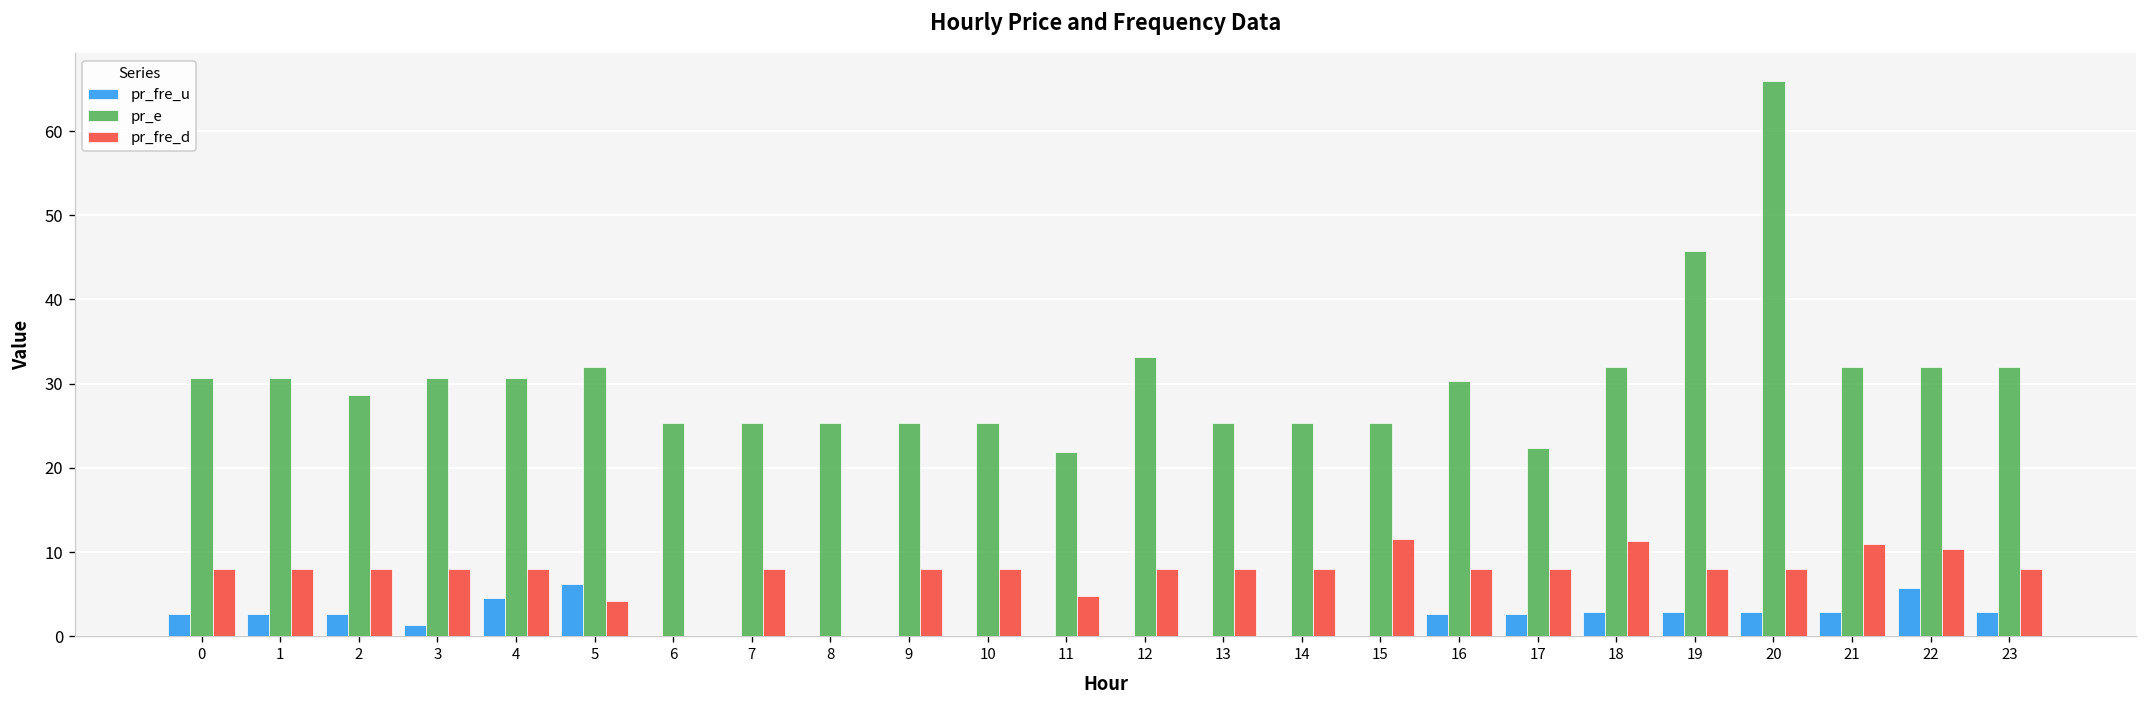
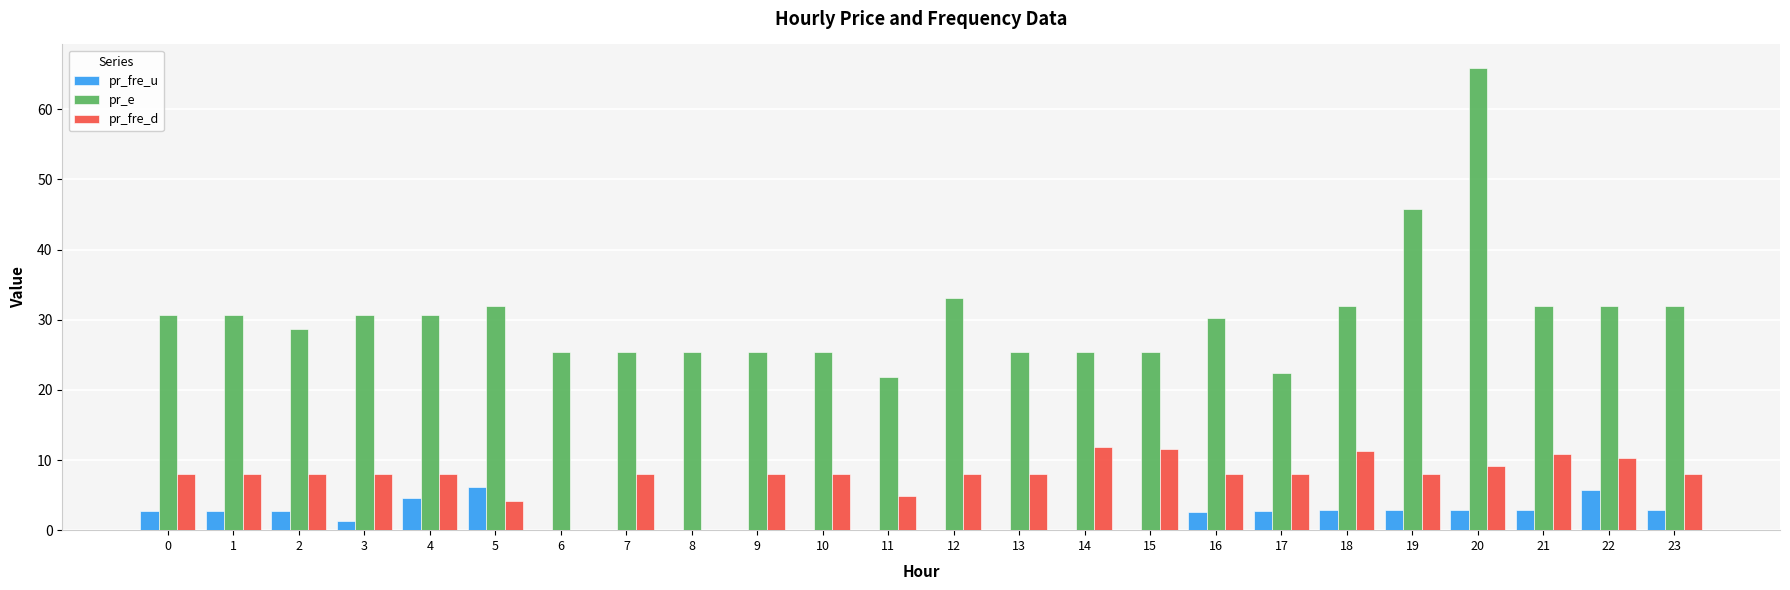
pr_fre_d, 14: 8 -> 12
pr_fre_d, 20: 8 -> 9
